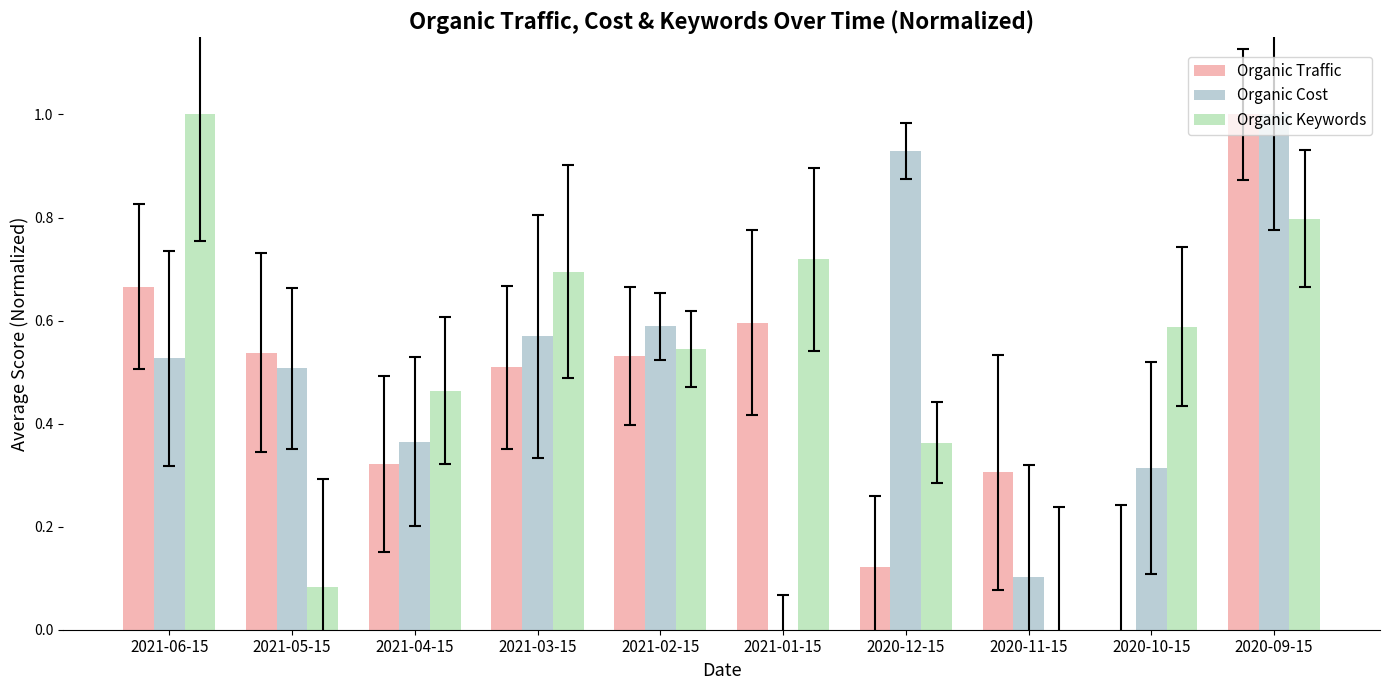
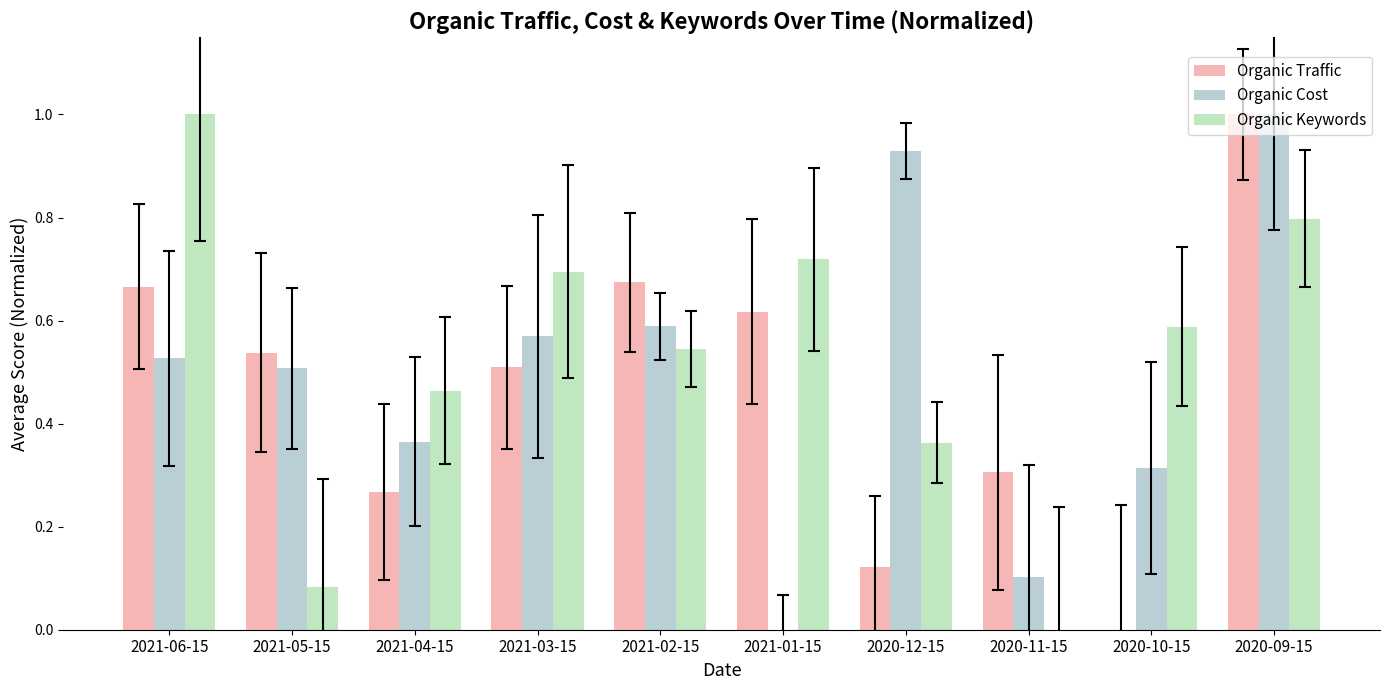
Organic Traffic, 2021-04-15: 0.32 -> 0.27
Organic Traffic, 2021-02-15: 0.53 -> 0.67
Organic Traffic, 2021-01-15: 0.60 -> 0.62
